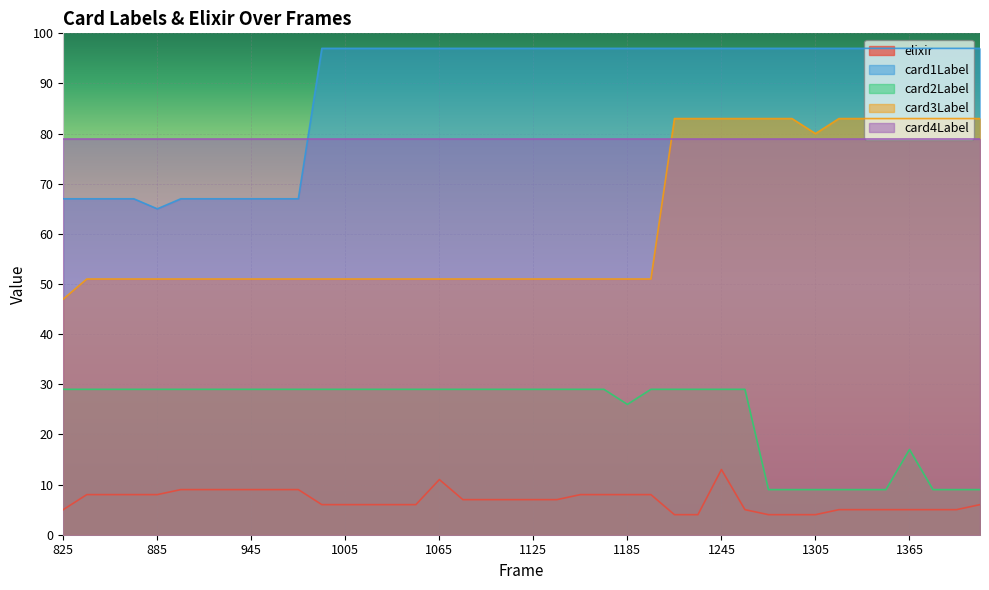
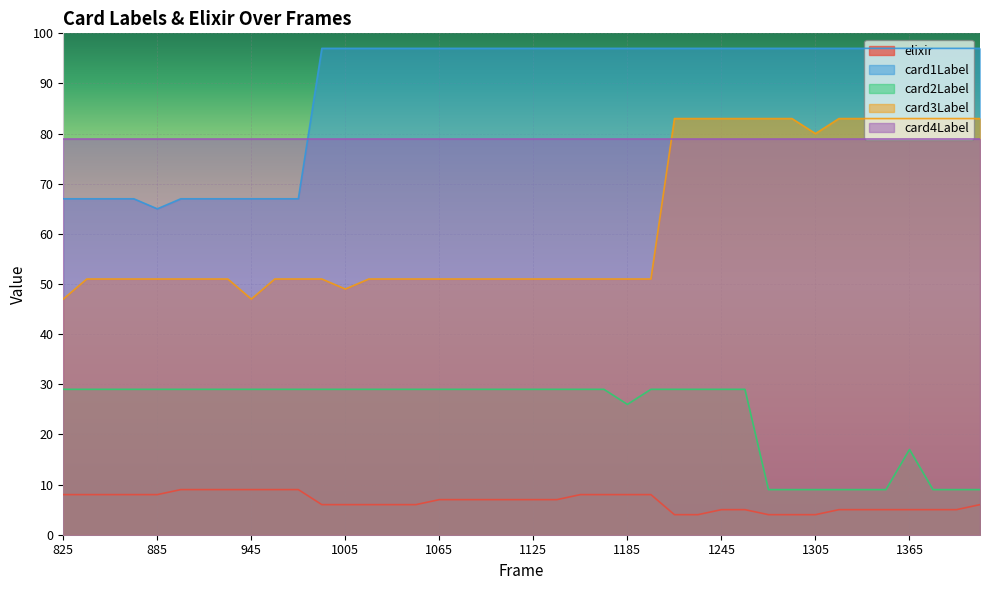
elixir, 825: 5 -> 8
card3Label, 945: 51 -> 47
card3Label, 1005: 51 -> 49
elixir, 1065: 11 -> 7
elixir, 1245: 13 -> 5
